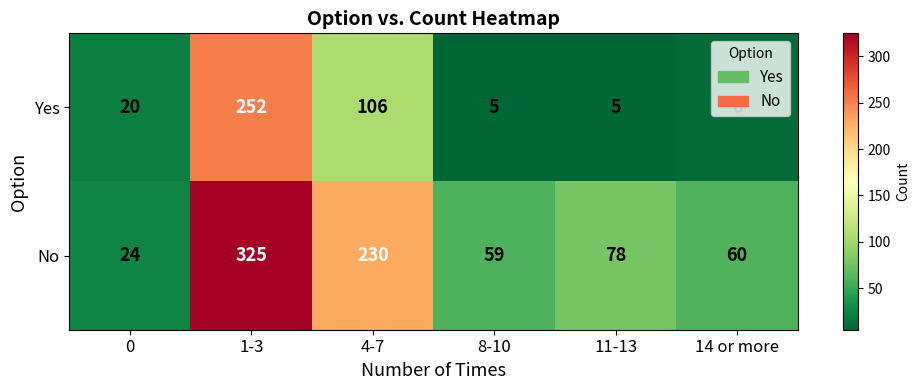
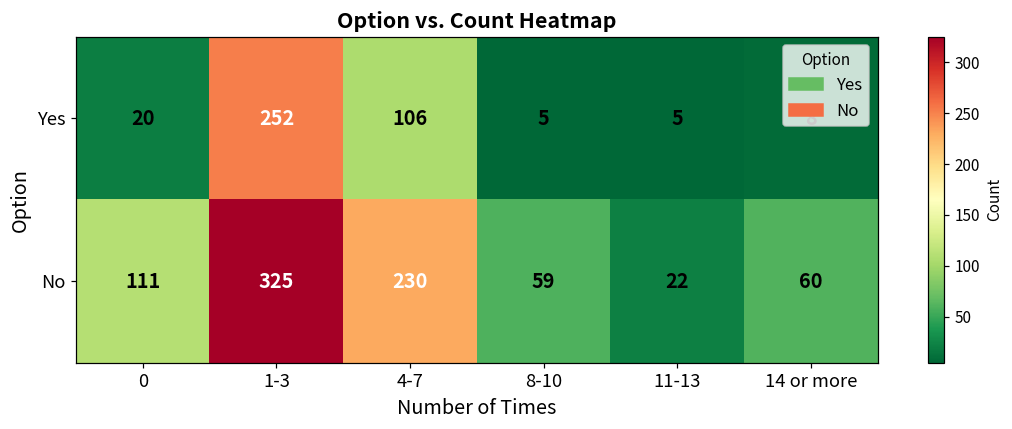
No, 0: 24 -> 111
No, 11-13: 78 -> 22
